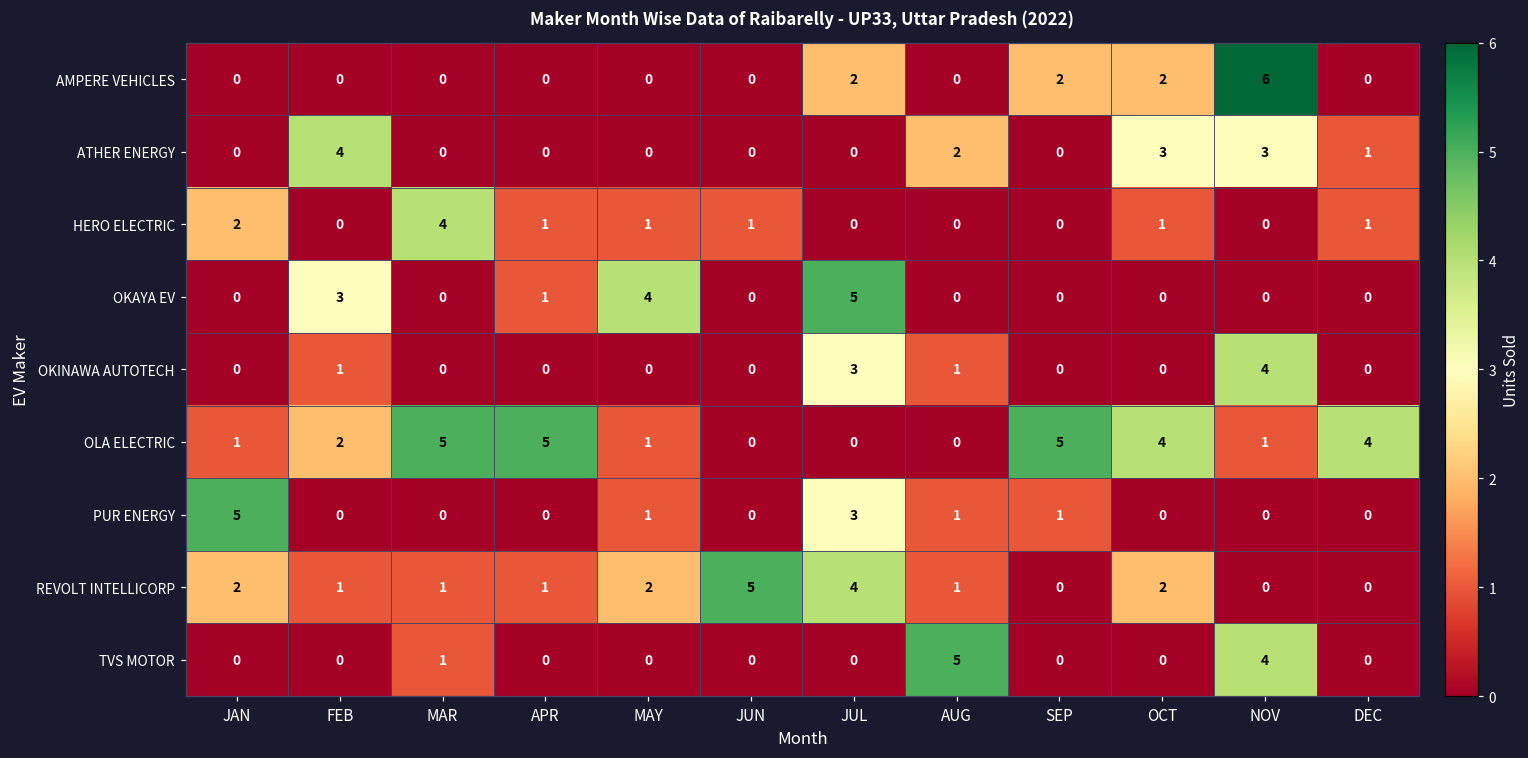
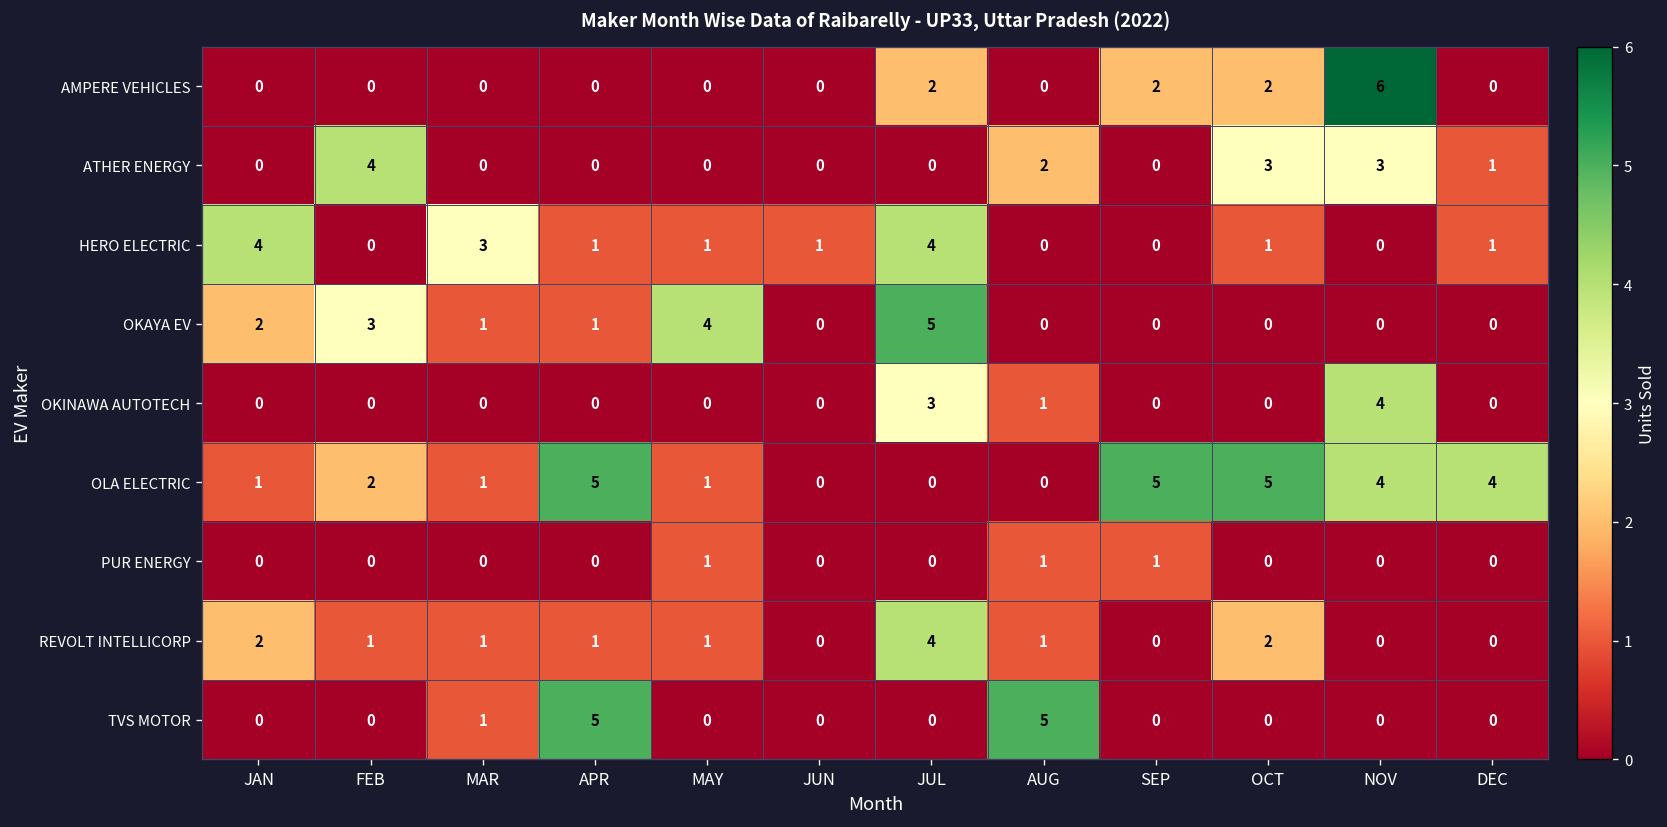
HERO ELECTRIC, JAN: 2 -> 4
HERO ELECTRIC, MAR: 4 -> 3
HERO ELECTRIC, JUL: 0 -> 4
OKAYA EV, JAN: 0 -> 2
OKAYA EV, MAR: 0 -> 1
OKINAWA AUTOTECH, FEB: 1 -> 0
OLA ELECTRIC, MAR: 5 -> 1
OLA ELECTRIC, OCT: 4 -> 5
OLA ELECTRIC, NOV: 1 -> 4
PUR ENERGY, JAN: 5 -> 0
PUR ENERGY, JUL: 3 -> 0
REVOLT INTELLICORP, MAY: 2 -> 1
REVOLT INTELLICORP, JUN: 5 -> 0
TVS MOTOR, APR: 0 -> 5
TVS MOTOR, NOV: 4 -> 0
